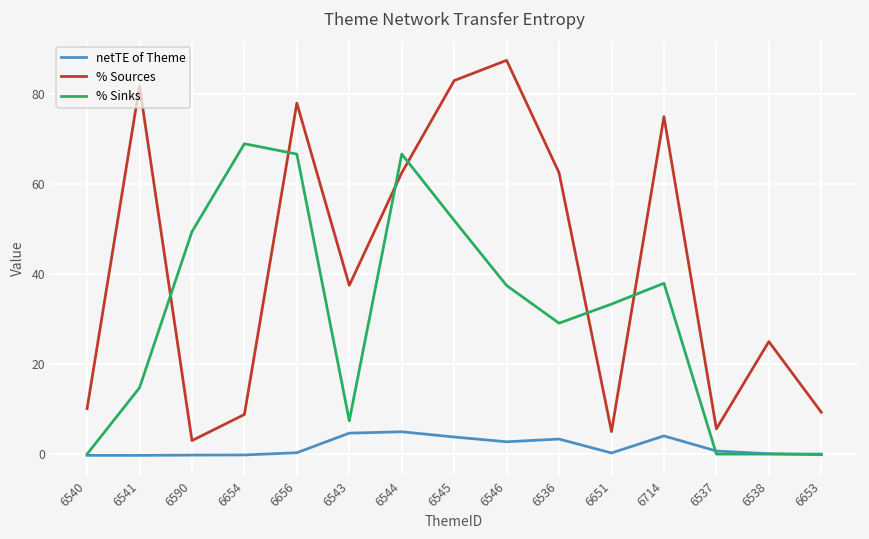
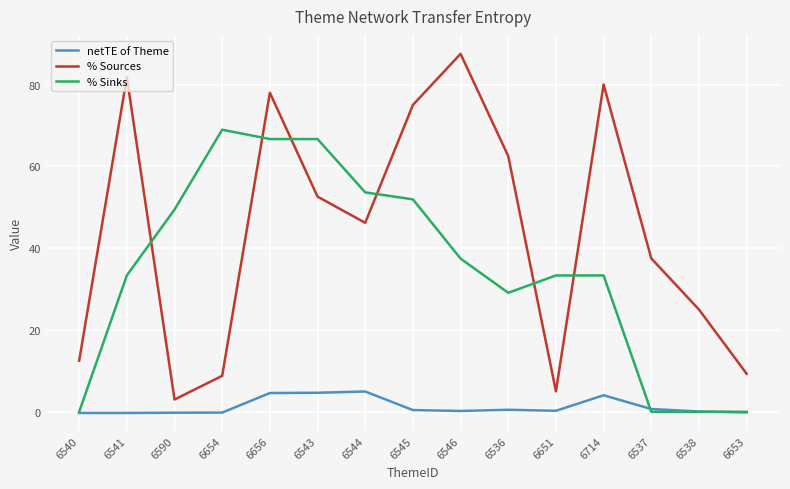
% Sources, 6540: 10 -> 13
% Sinks, 6541: 15 -> 33
netTE of Theme, 6656: 0 -> 5
% Sources, 6543: 38 -> 53
% Sinks, 6543: 7 -> 67
% Sources, 6544: 63 -> 46
% Sinks, 6544: 67 -> 54
netTE of Theme, 6545: 4 -> 0
% Sources, 6545: 83 -> 75
netTE of Theme, 6546: 3 -> 0
netTE of Theme, 6536: 3 -> 0
% Sources, 6714: 75 -> 80
% Sinks, 6714: 38 -> 33
% Sources, 6537: 6 -> 38
